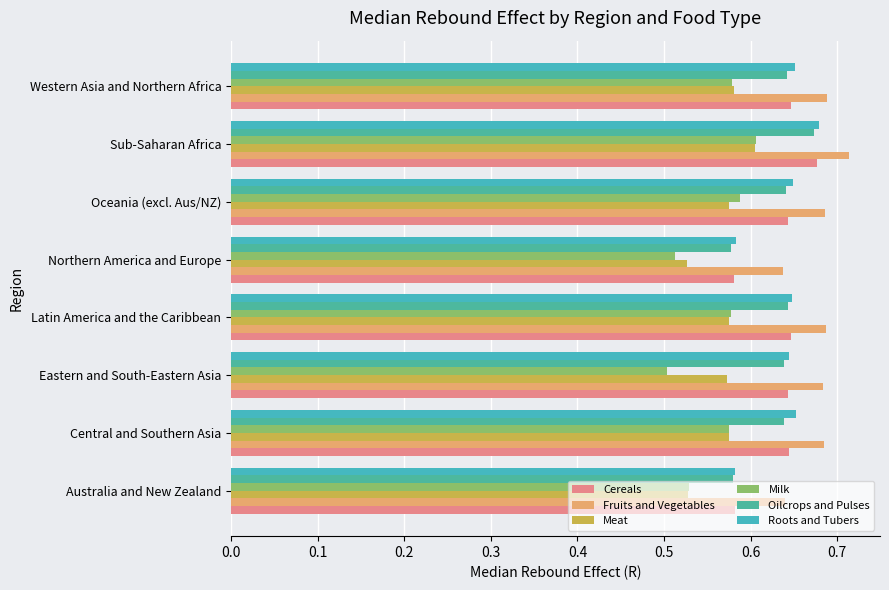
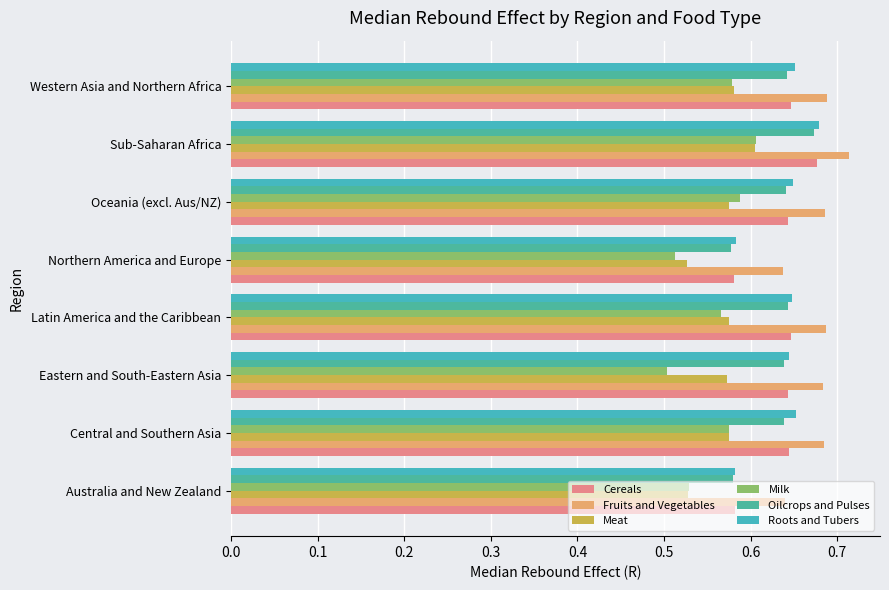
Milk, Latin America and the Caribbean: 0.58 -> 0.57
